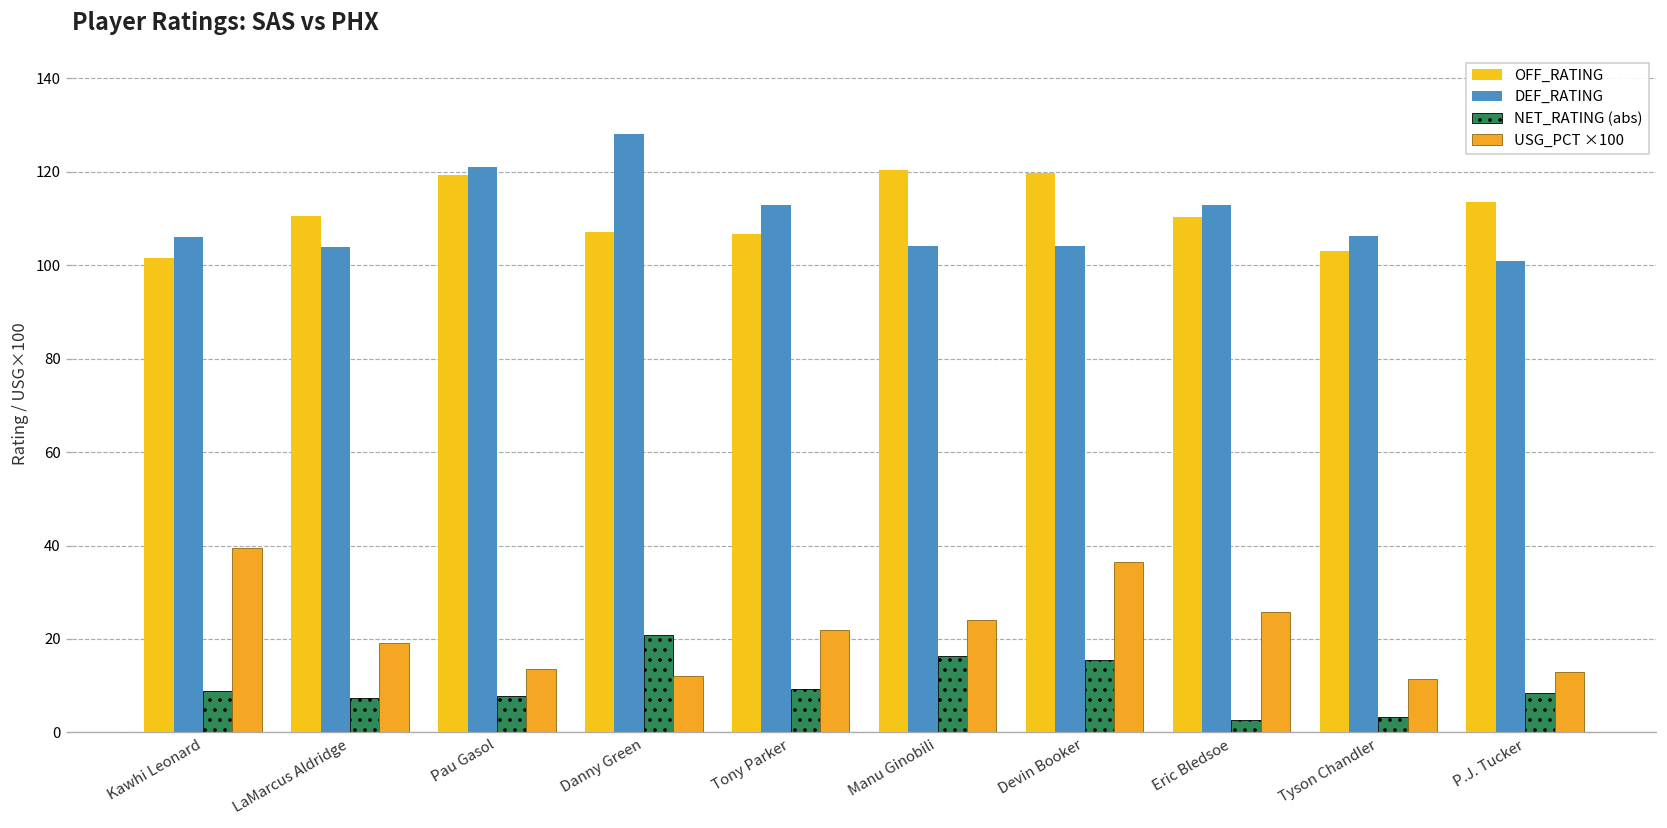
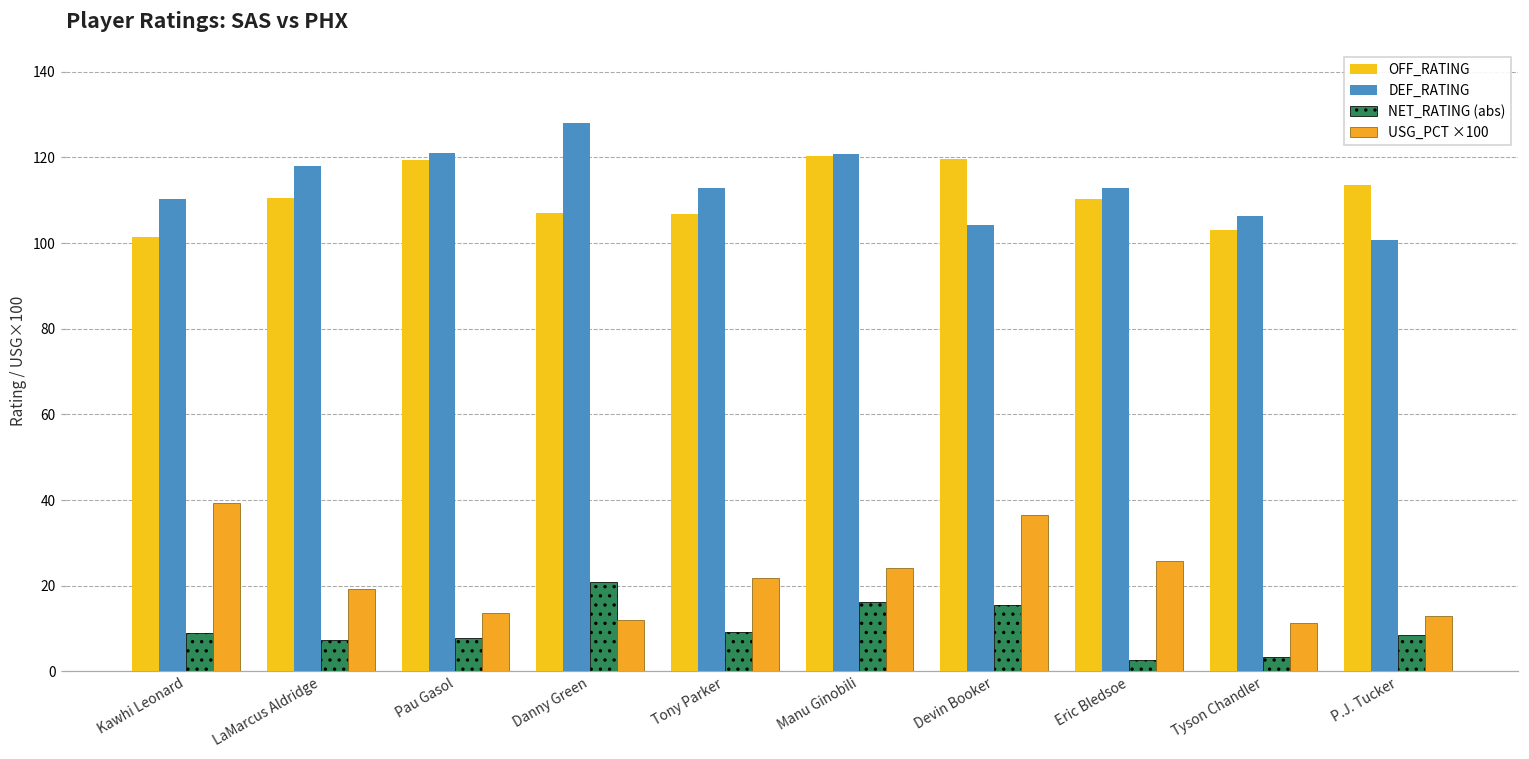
DEF_RATING, Kawhi Leonard: 106 -> 110
DEF_RATING, LaMarcus Aldridge: 104 -> 118
DEF_RATING, Manu Ginobili: 104 -> 121
